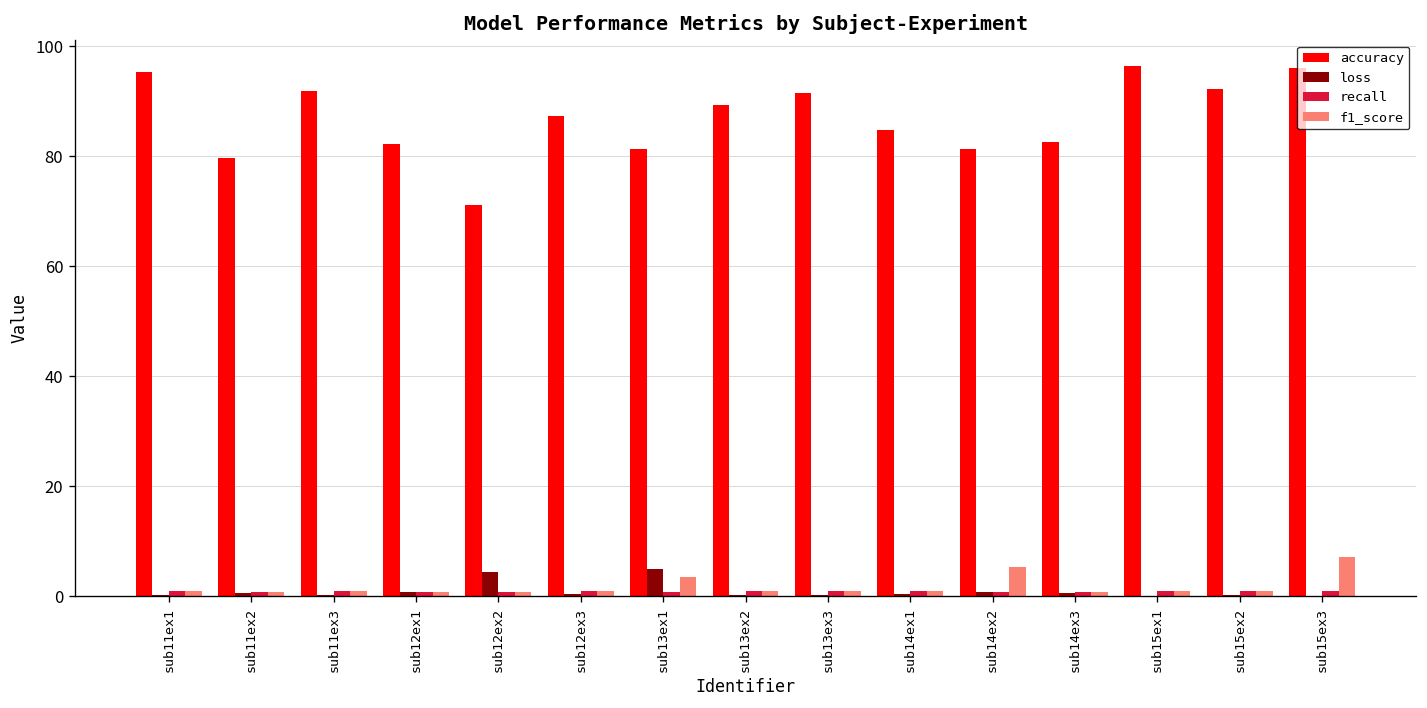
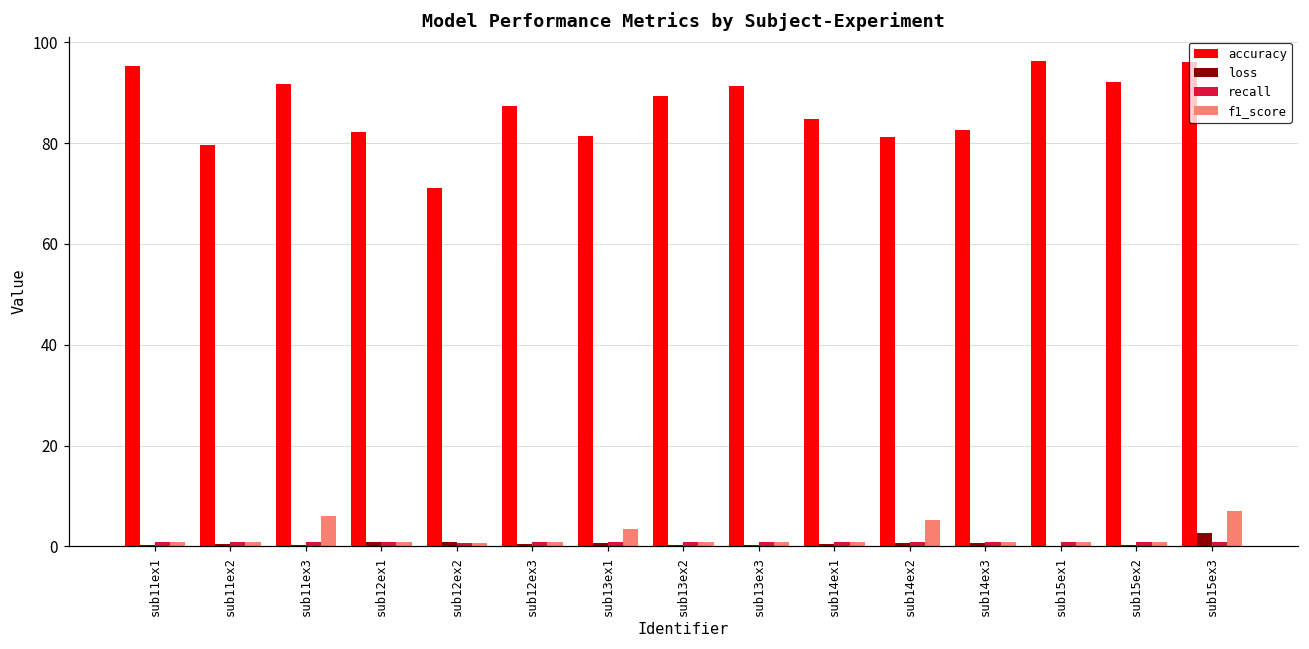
f1_score, sub11ex3: 1 -> 6
loss, sub12ex2: 4 -> 1
loss, sub13ex1: 5 -> 1
loss, sub15ex3: 0 -> 3
